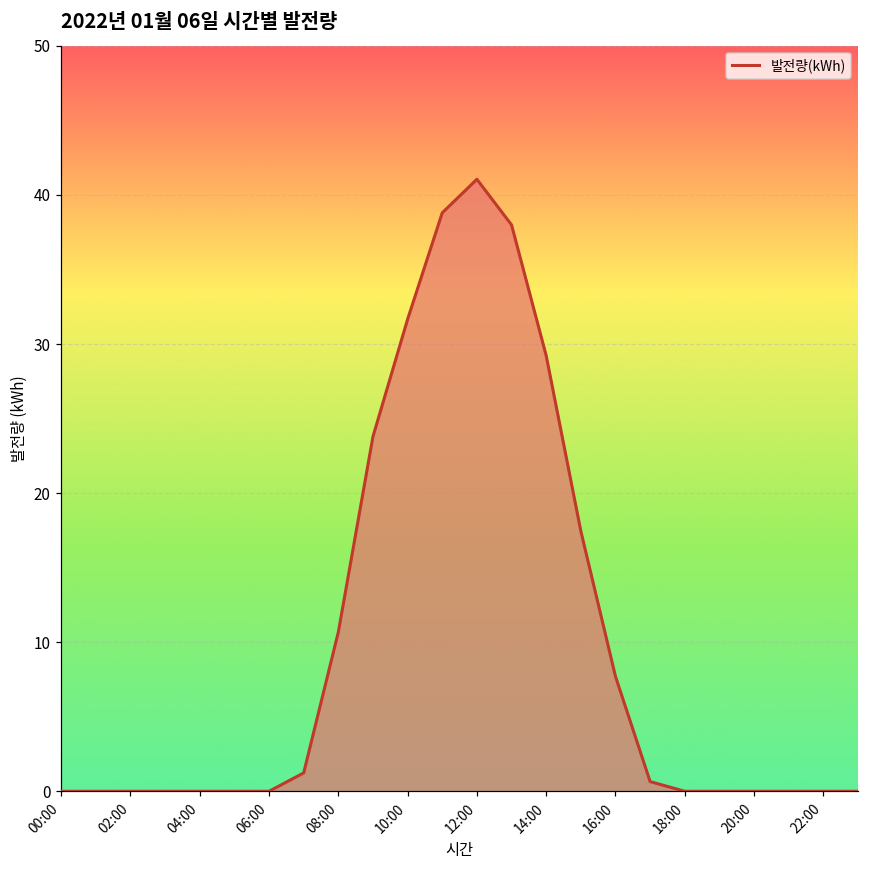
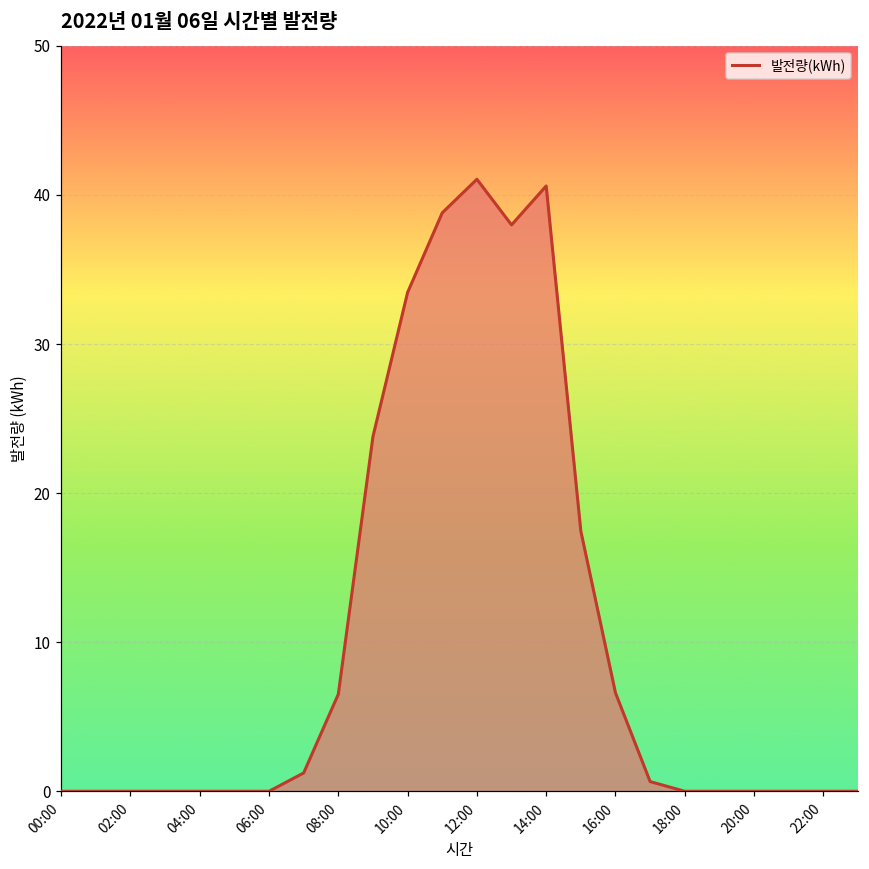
08:00: 10.7 -> 6.5
10:00: 31.7 -> 33.5
14:00: 29.2 -> 40.6
16:00: 7.7 -> 6.6
